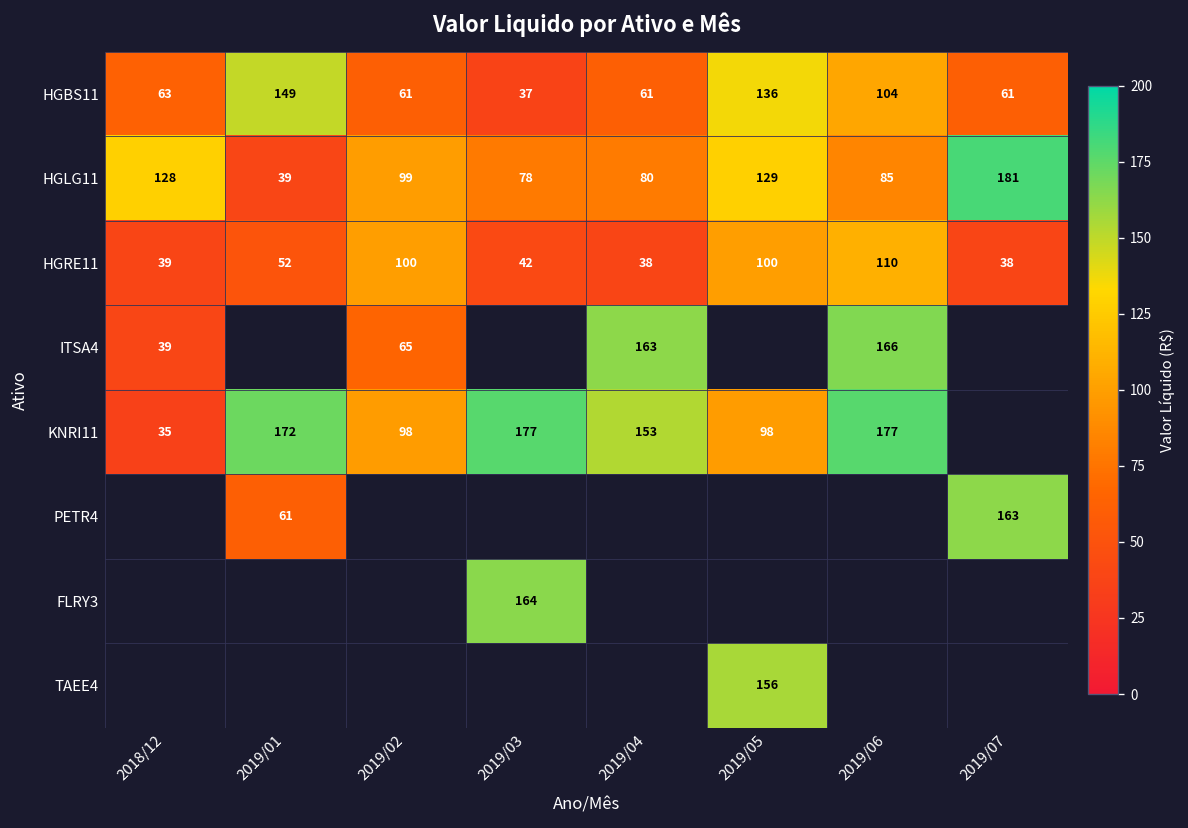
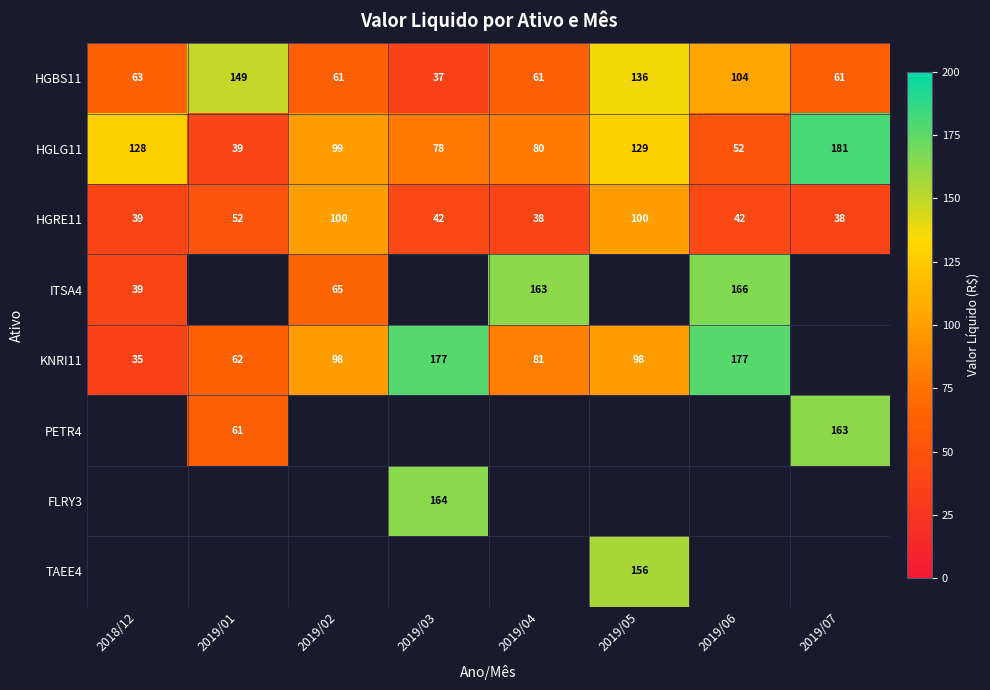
HGLG11, 2019/06: 85 -> 52
HGRE11, 2019/06: 110 -> 42
KNRI11, 2019/01: 172 -> 62
KNRI11, 2019/04: 153 -> 81
